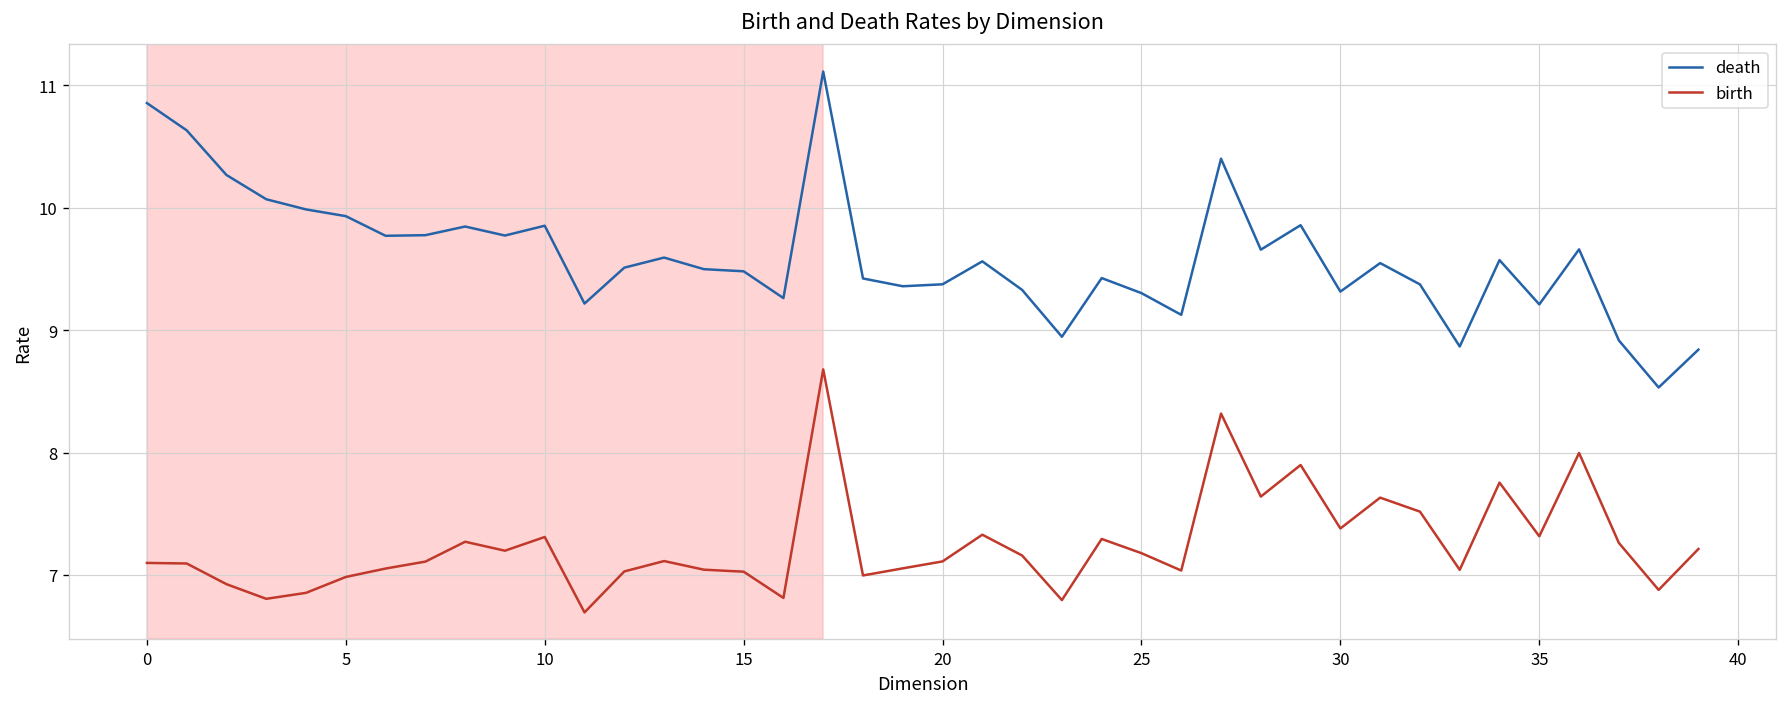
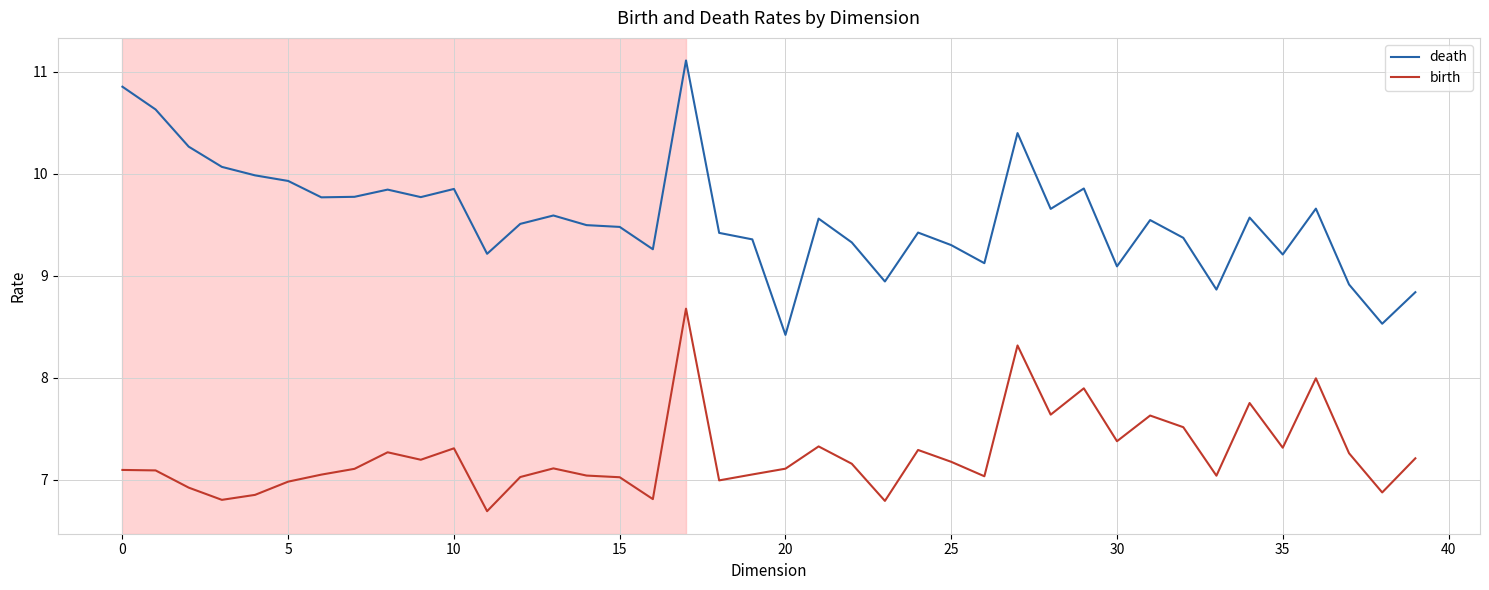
death, 20: 9.37 -> 8.42
death, 30: 9.31 -> 9.09
